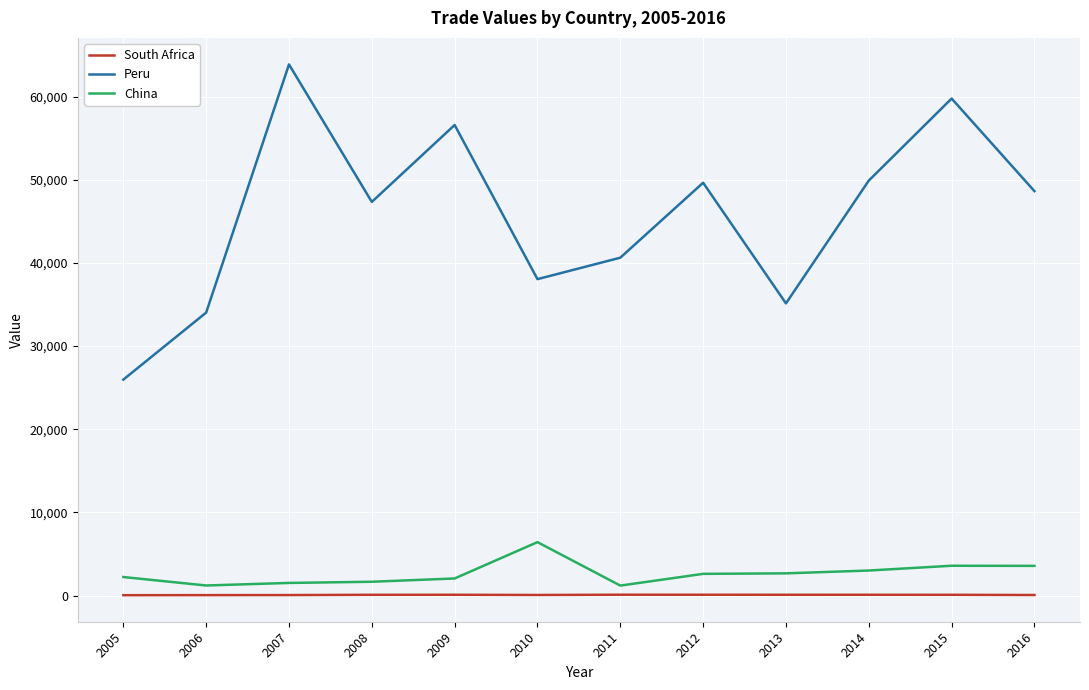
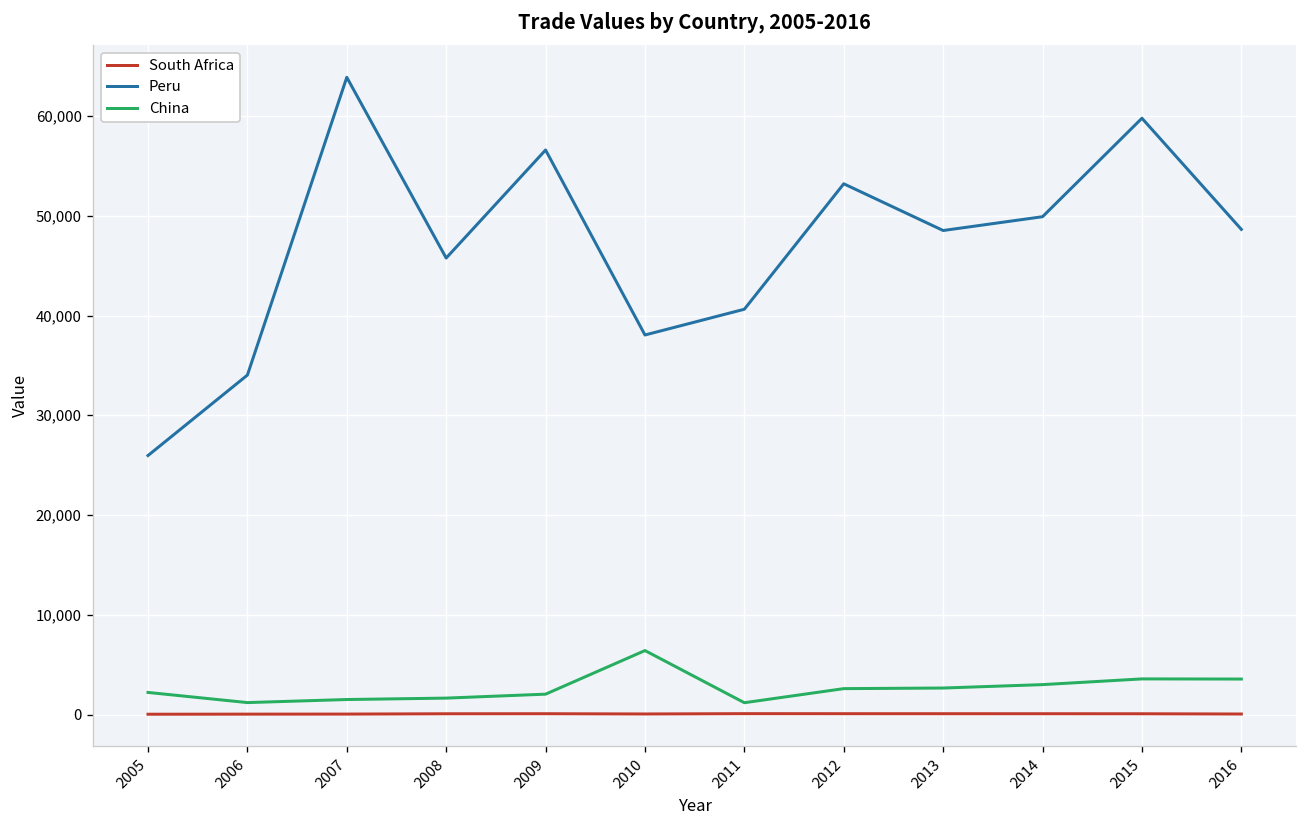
Peru, 2008: 47,000 -> 46,000
Peru, 2012: 50,000 -> 53,000
Peru, 2013: 35,000 -> 49,000
